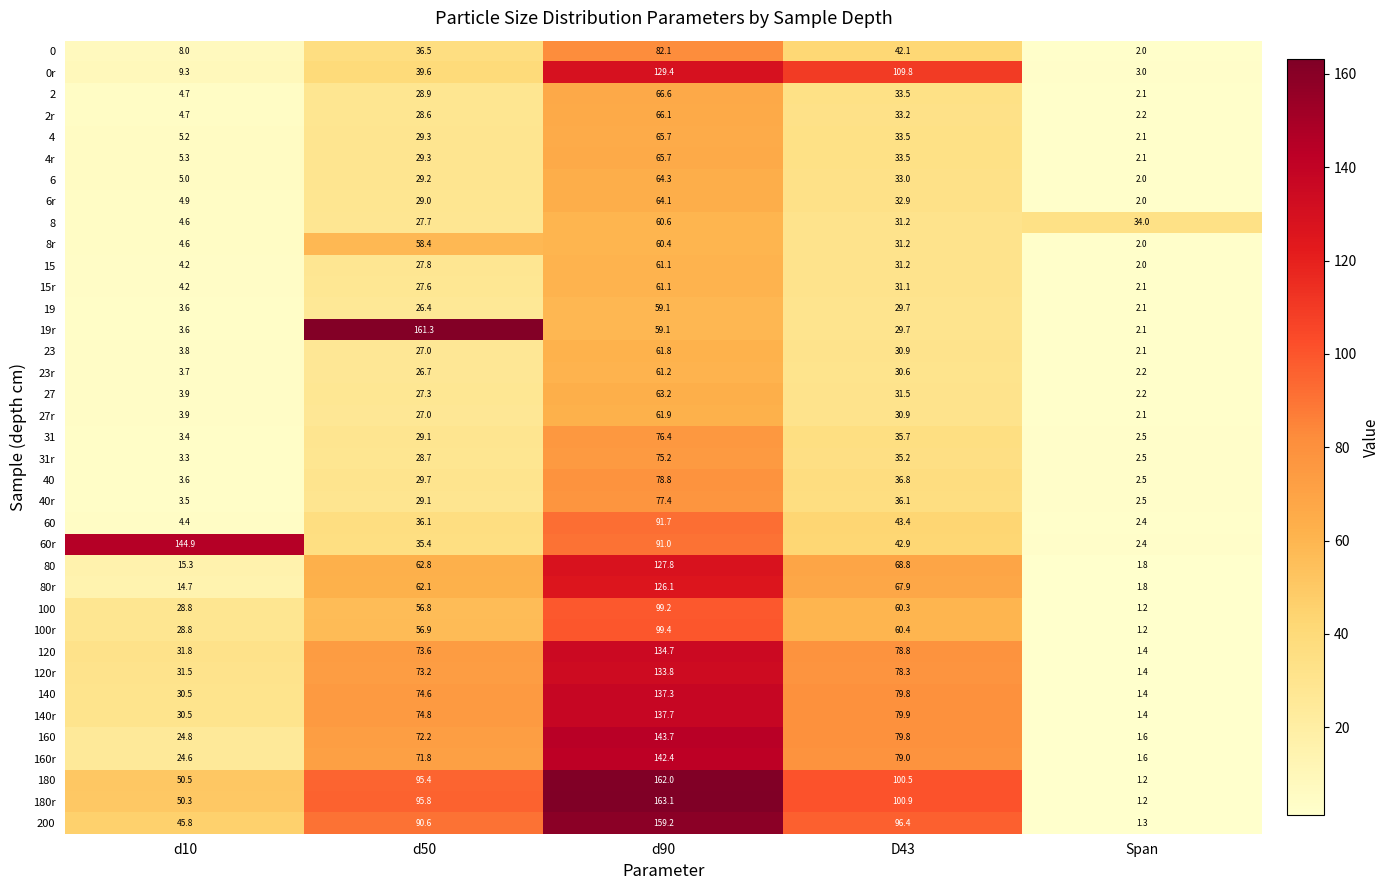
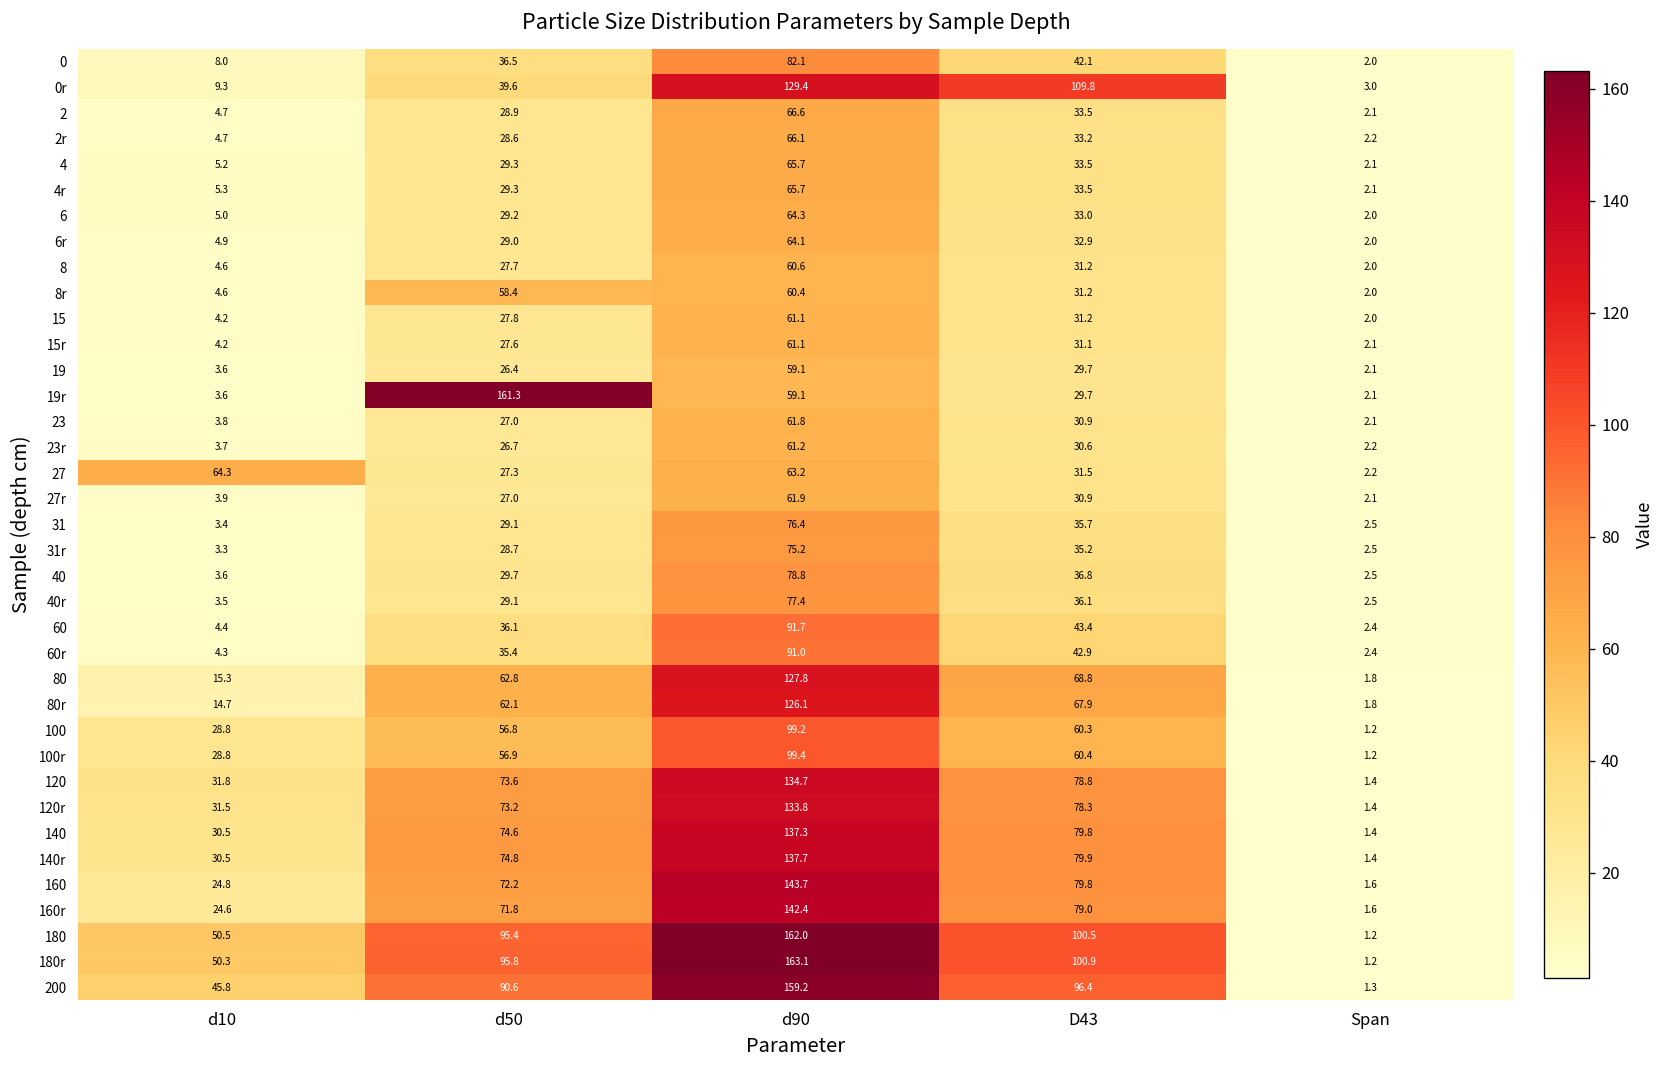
8, Span: 34.0 -> 2.0
27, d10: 3.9 -> 64.3
60r, d10: 144.9 -> 4.3
